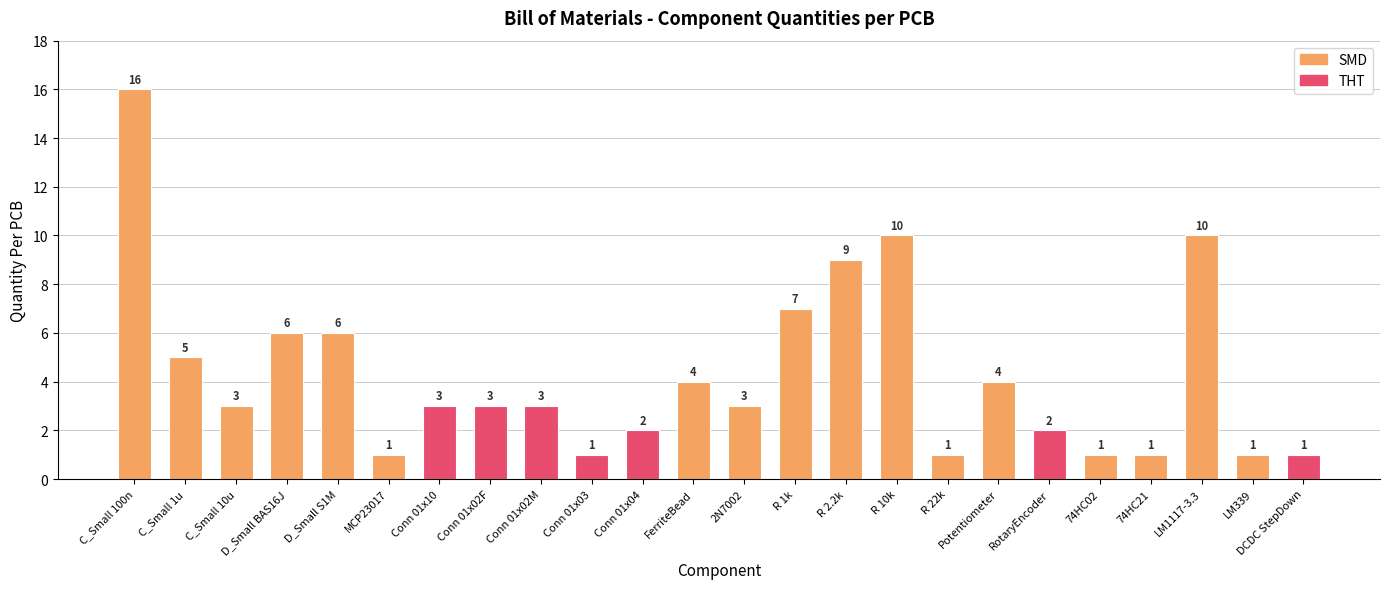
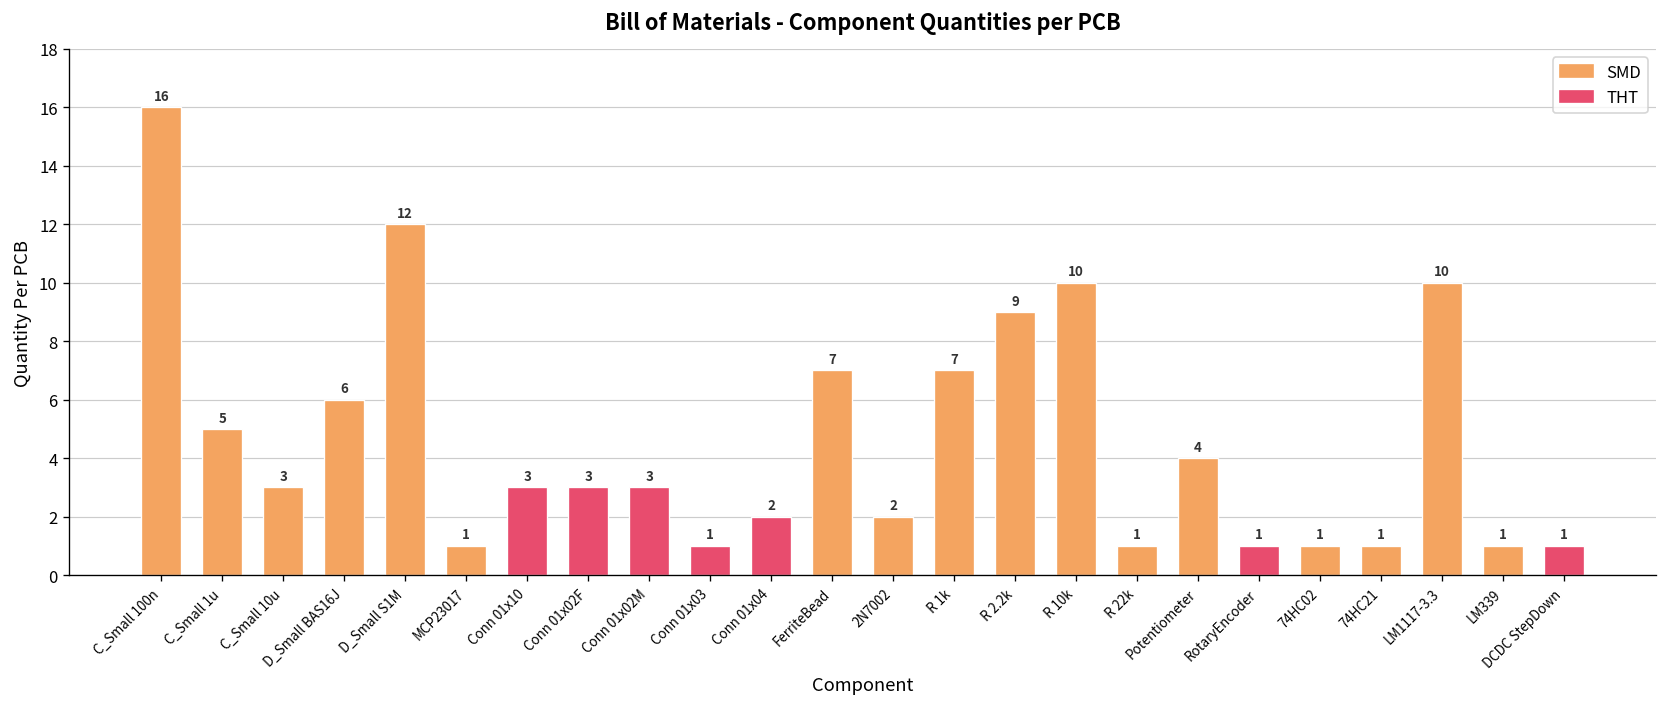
D_Small S1M: 6 -> 12
FerriteBead: 4 -> 7
2N7002: 3 -> 2
RotaryEncoder: 2 -> 1
